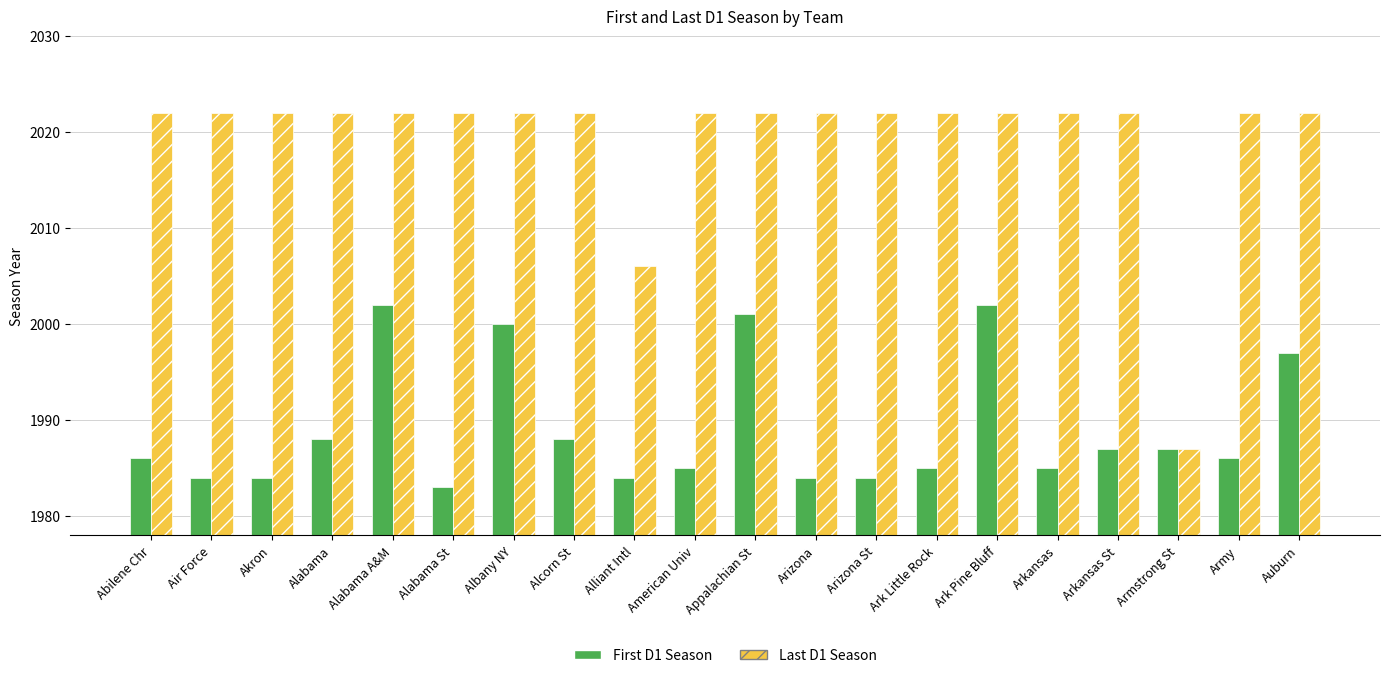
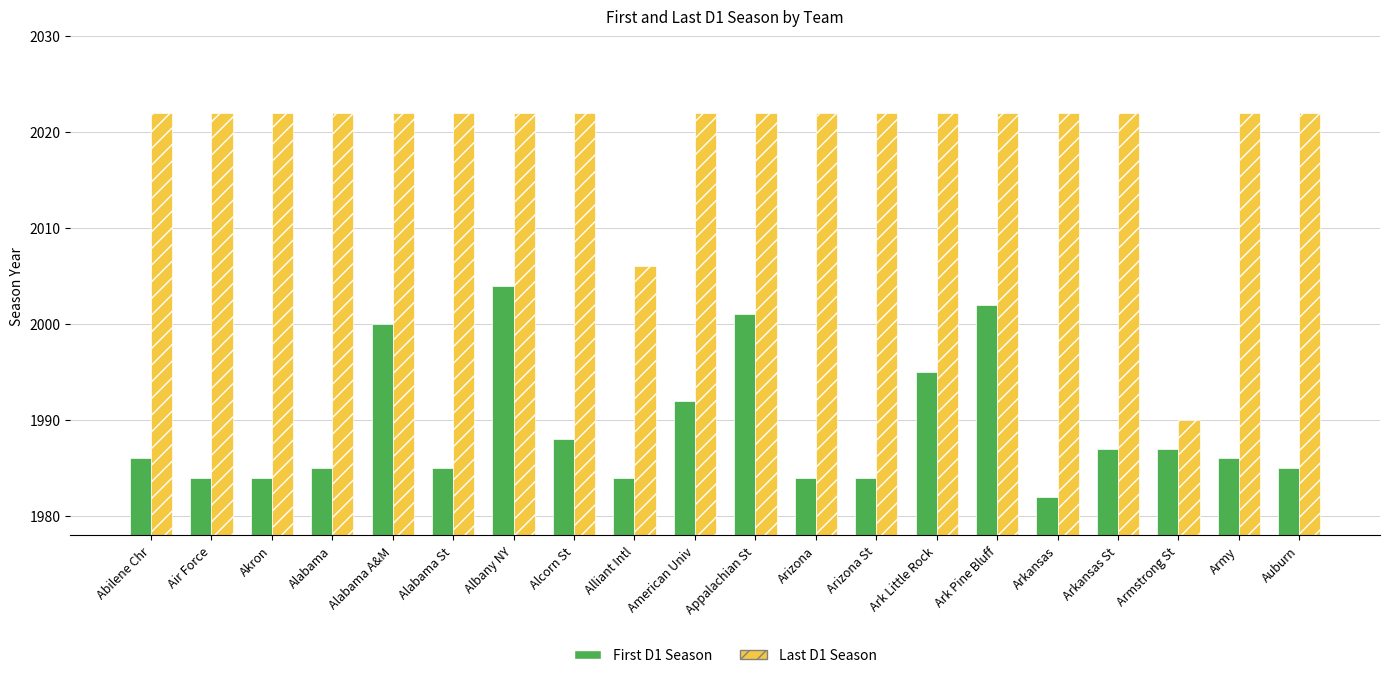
First D1 Season, Alabama: 1988 -> 1985
First D1 Season, Alabama A&M: 2002 -> 2000
First D1 Season, Alabama St: 1983 -> 1985
First D1 Season, Albany NY: 2000 -> 2004
First D1 Season, American Univ: 1985 -> 1992
First D1 Season, Ark Little Rock: 1985 -> 1995
First D1 Season, Arkansas: 1985 -> 1982
Last D1 Season, Armstrong St: 1987 -> 1990
First D1 Season, Auburn: 1997 -> 1985
